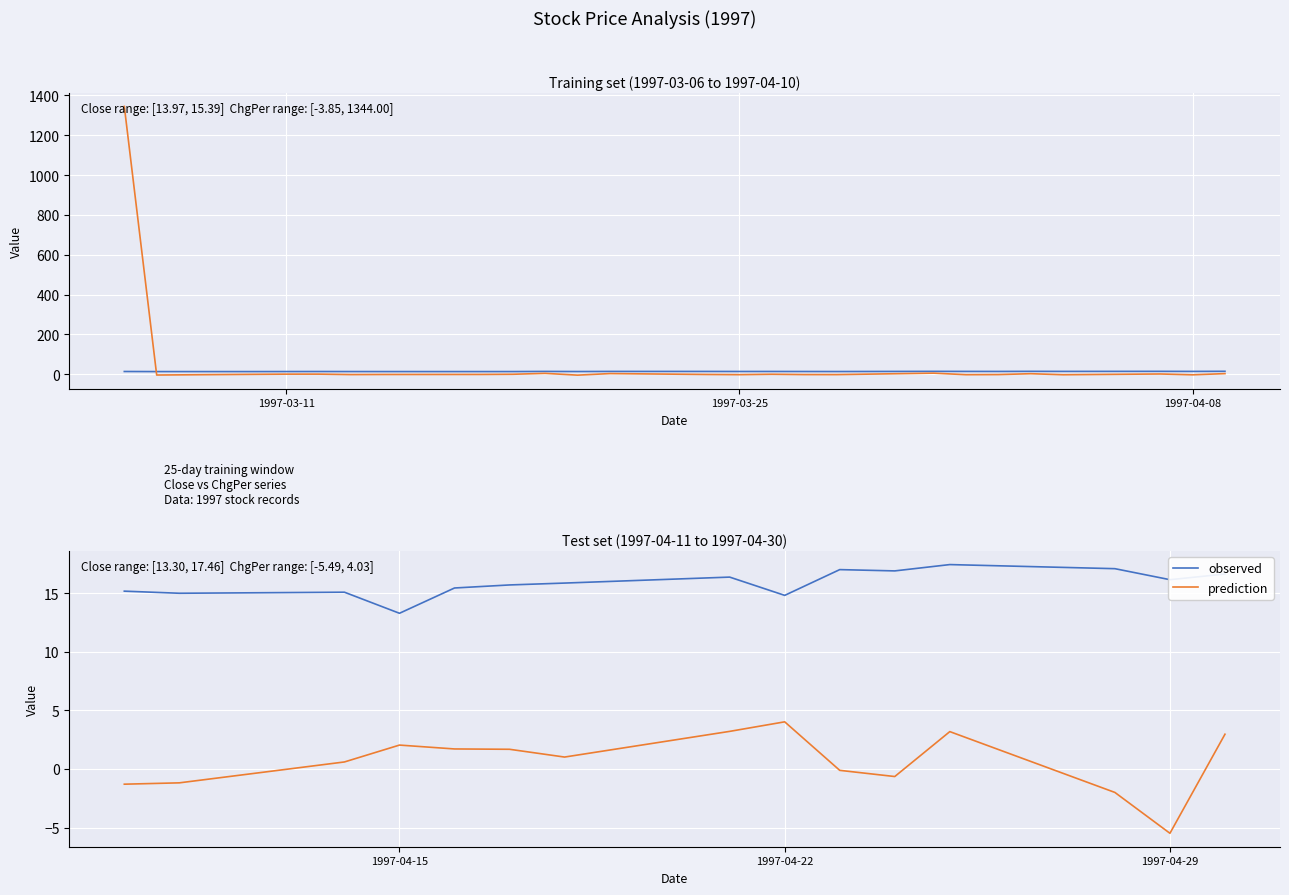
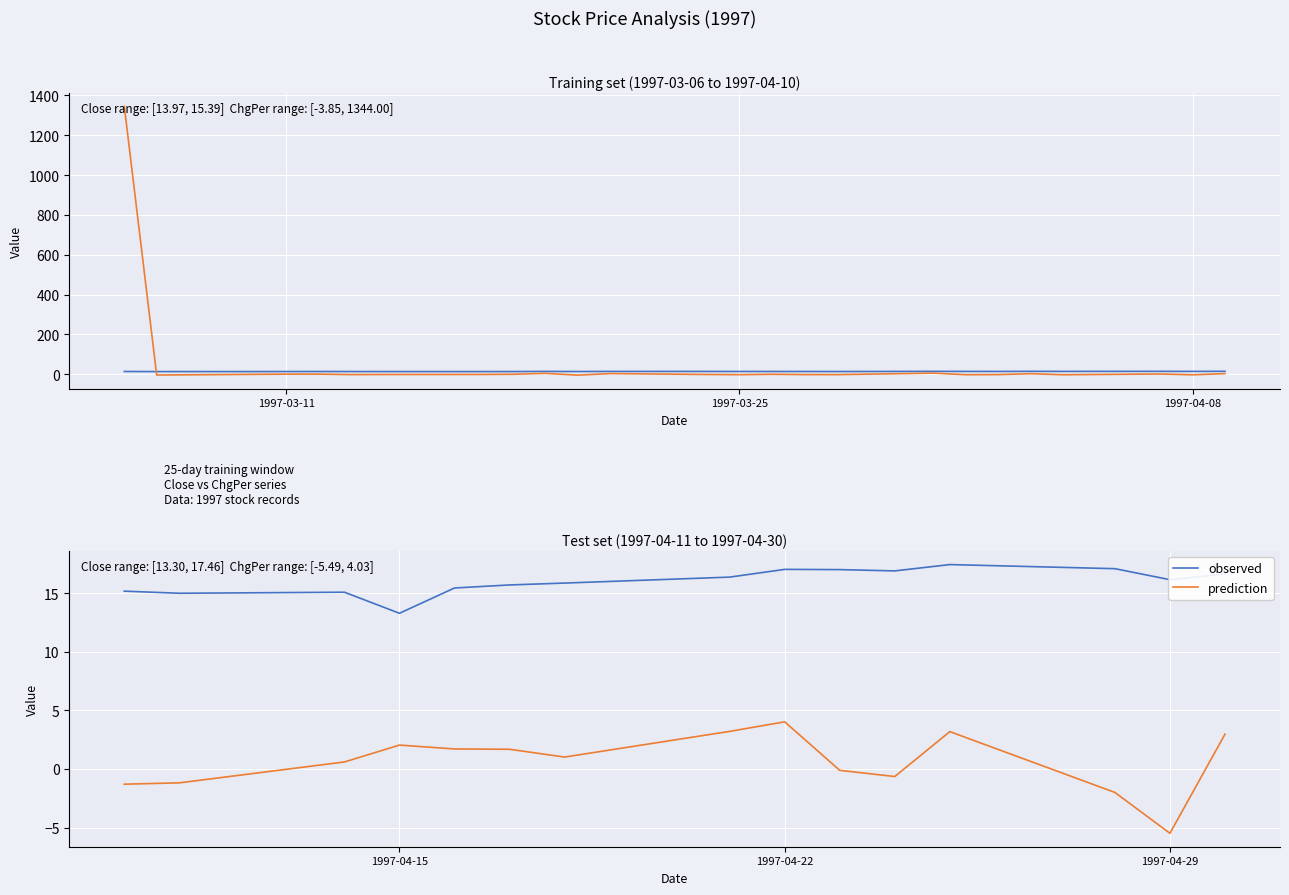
Test set (1997-04-11 to 1997-04-30), observed, 1997-04-22: 14.8 -> 17.1
